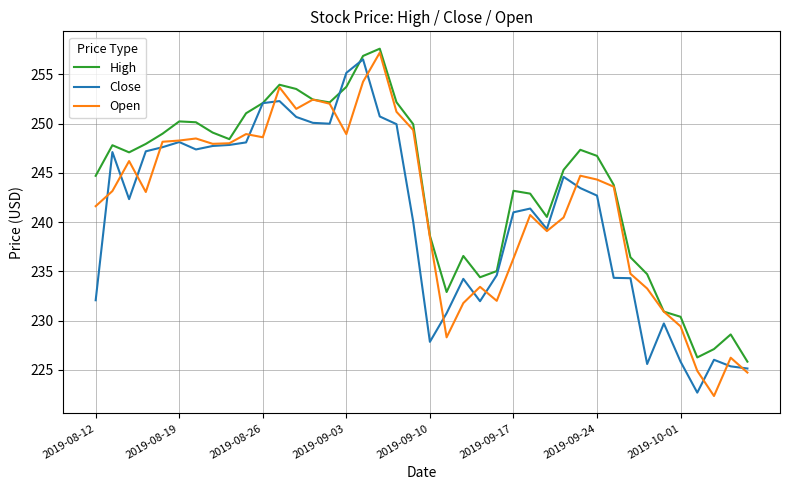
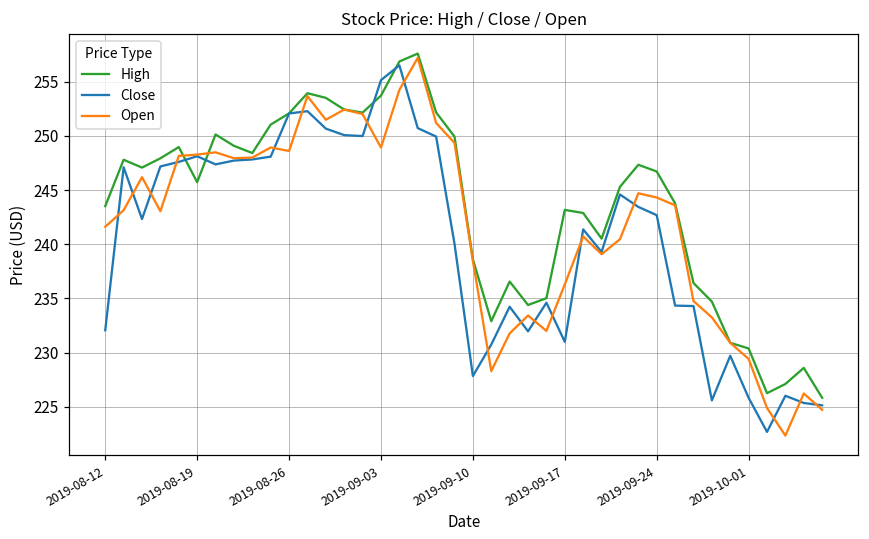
High, 2019-08-12: 245 -> 244
High, 2019-08-19: 250 -> 246
Close, 2019-09-17: 241 -> 231
